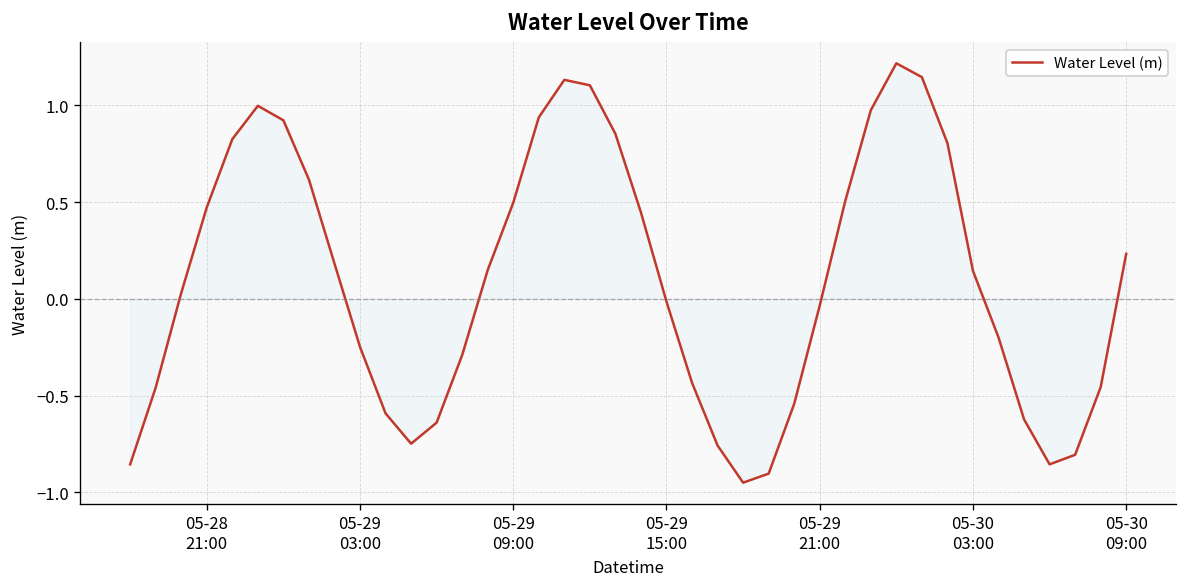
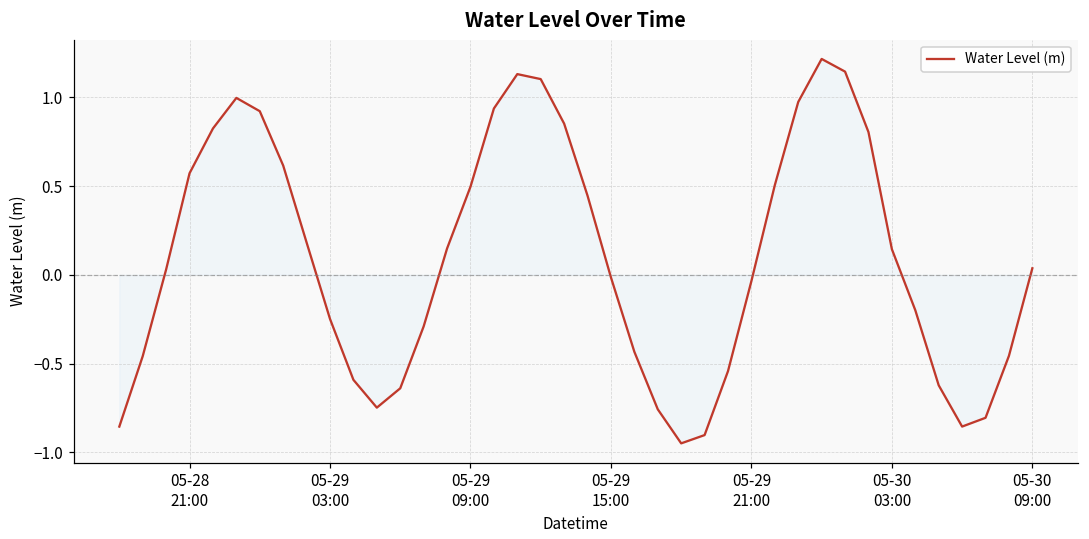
Water Level (m), 05-28 21:00: 0.47 -> 0.57
Water Level (m), 05-30 09:00: 0.23 -> 0.04
